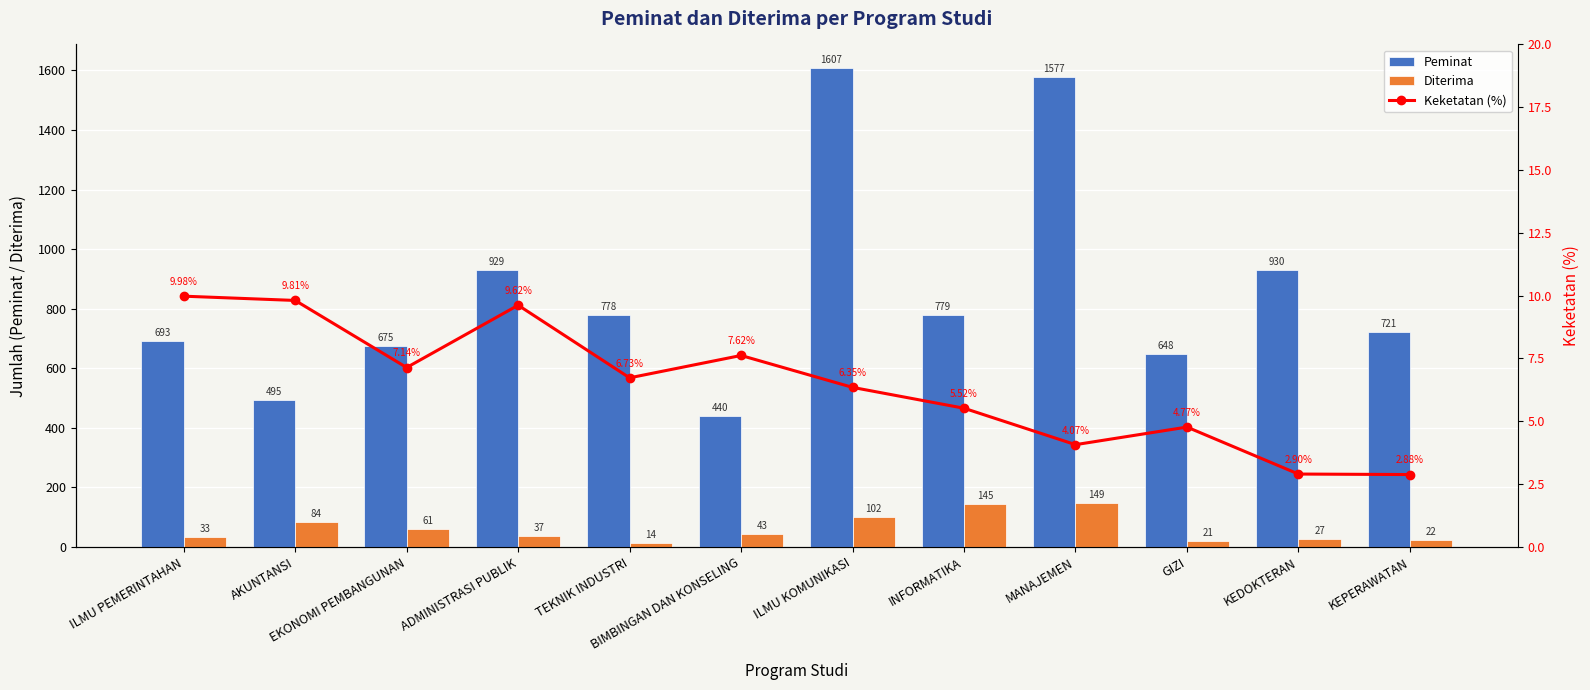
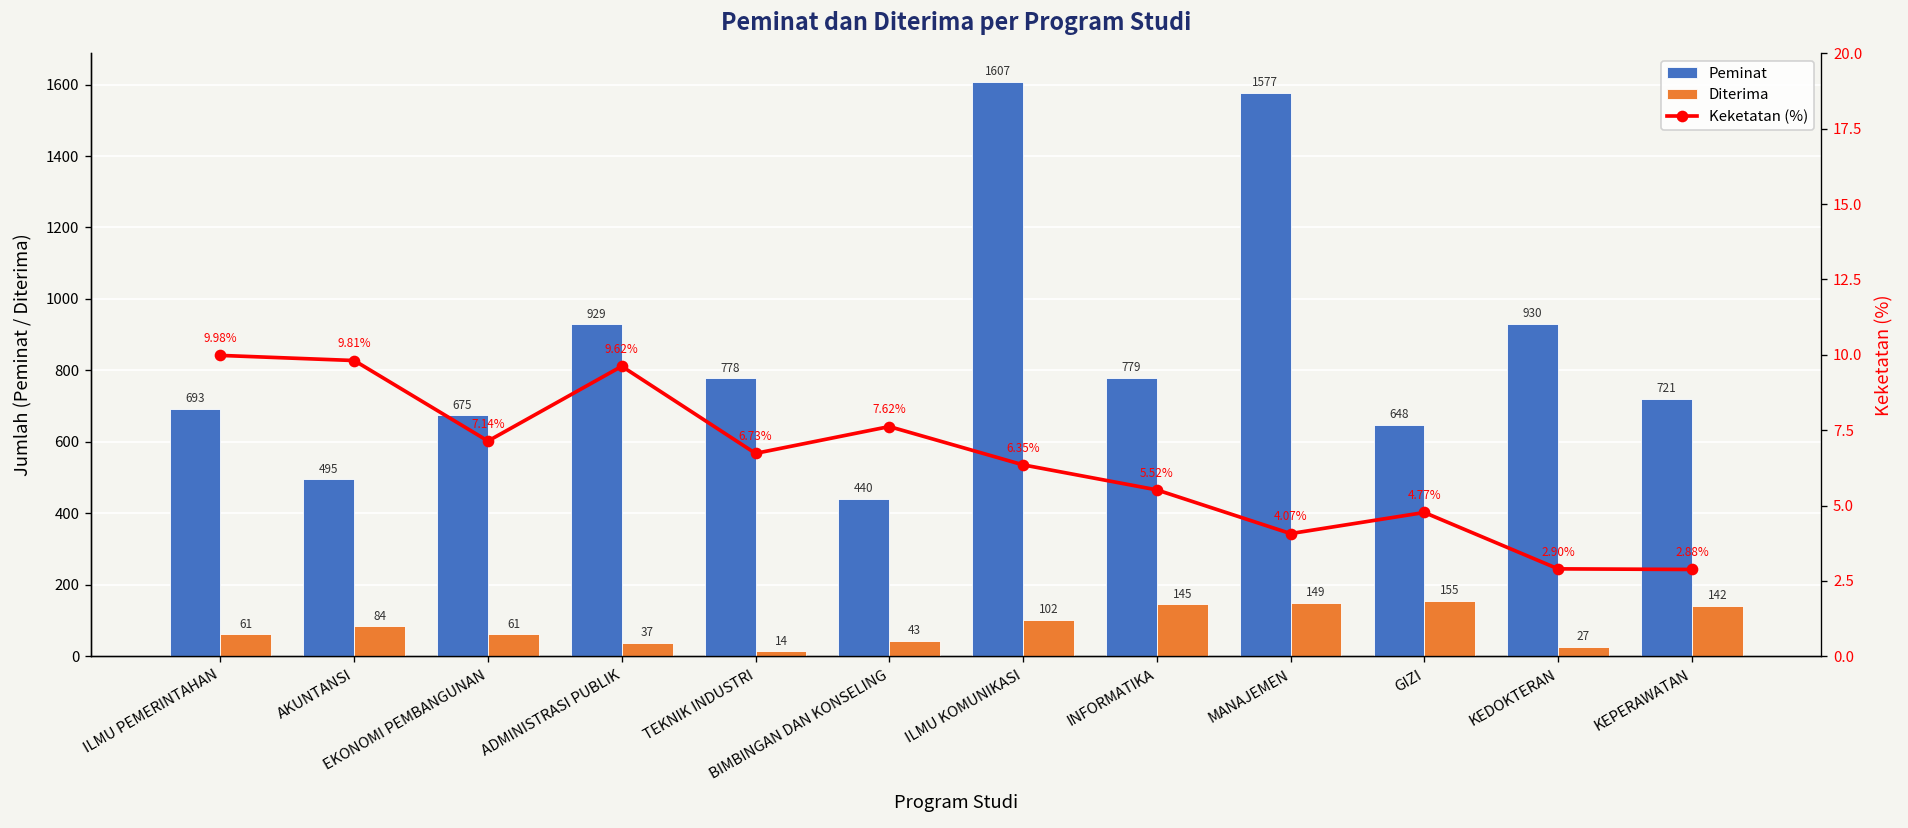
Diterima, ILMU PEMERINTAHAN: 33 -> 61
Diterima, GIZI: 21 -> 155
Diterima, KEPERAWATAN: 22 -> 142
